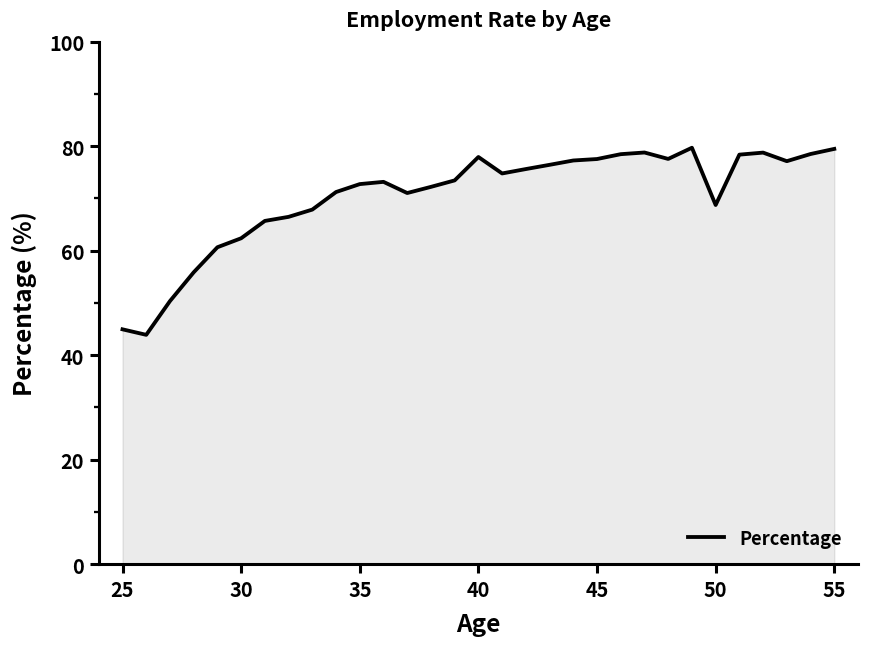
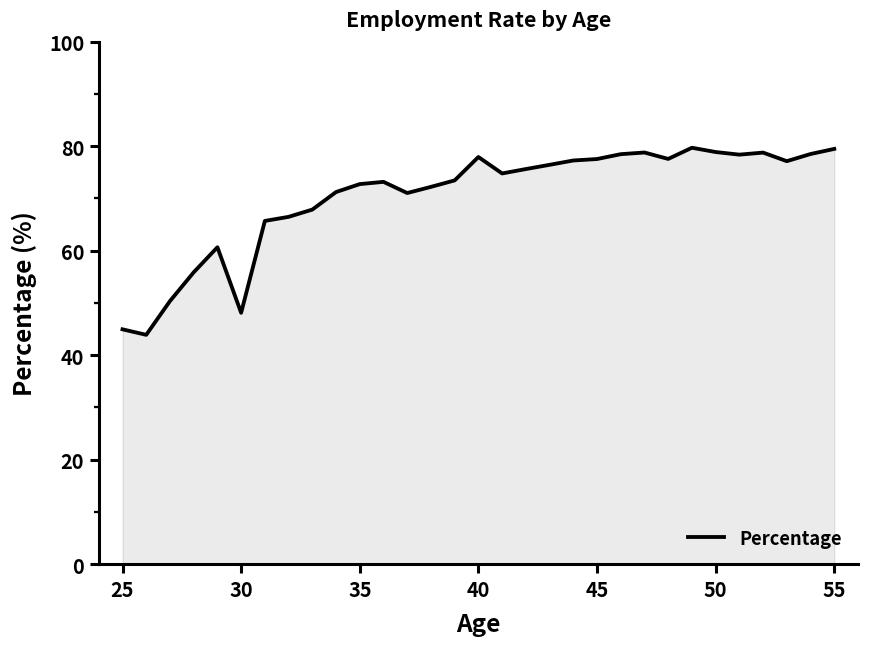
30: 62 -> 48
50: 69 -> 79
